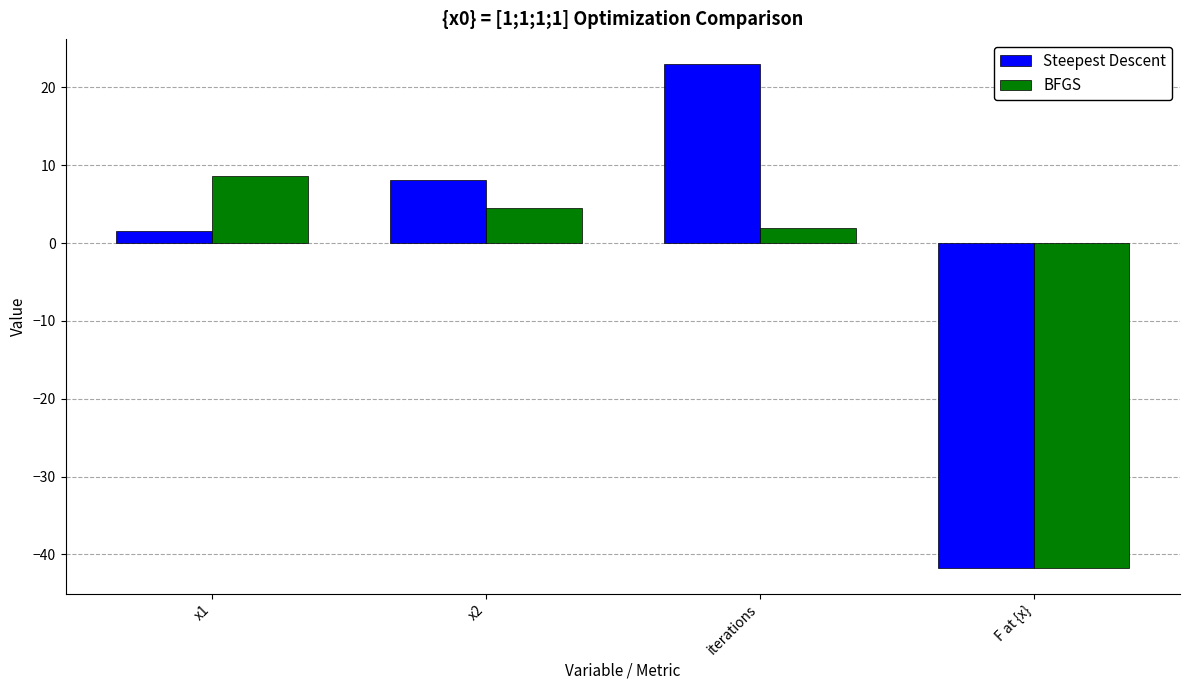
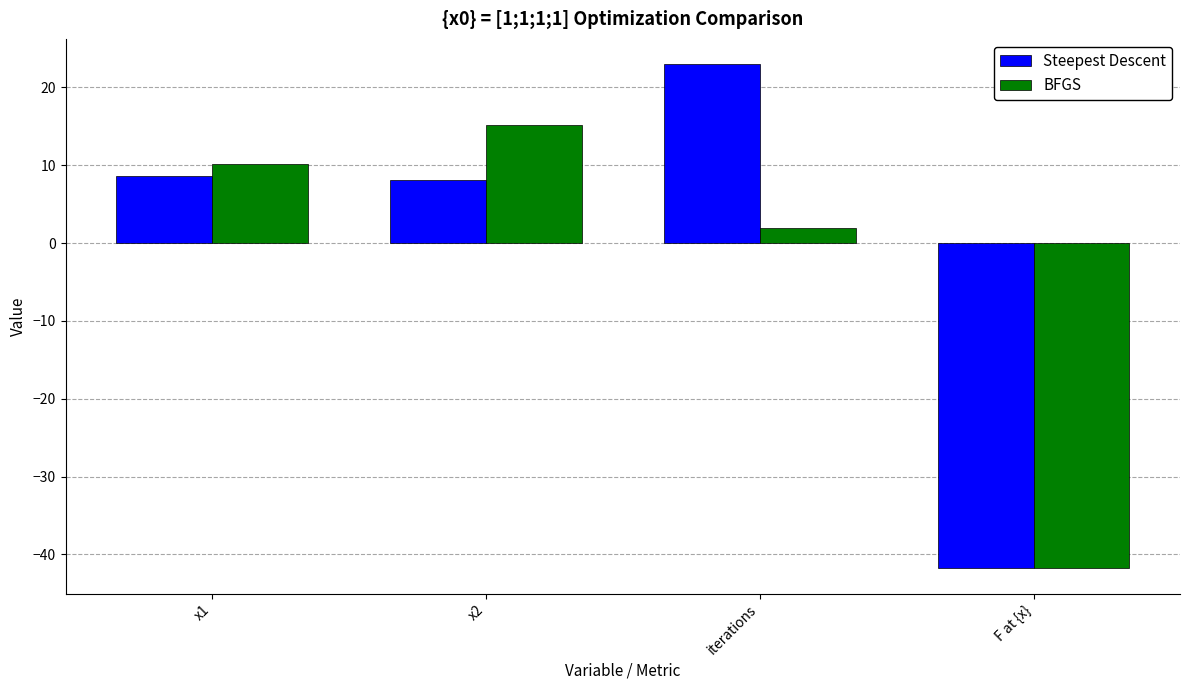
Steepest Descent, x1: 2 -> 9
BFGS, x1: 9 -> 10
BFGS, x2: 5 -> 15
